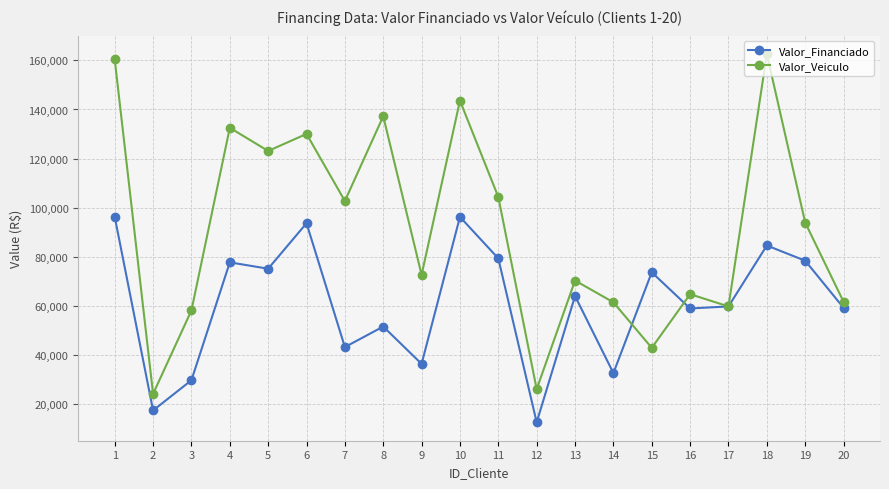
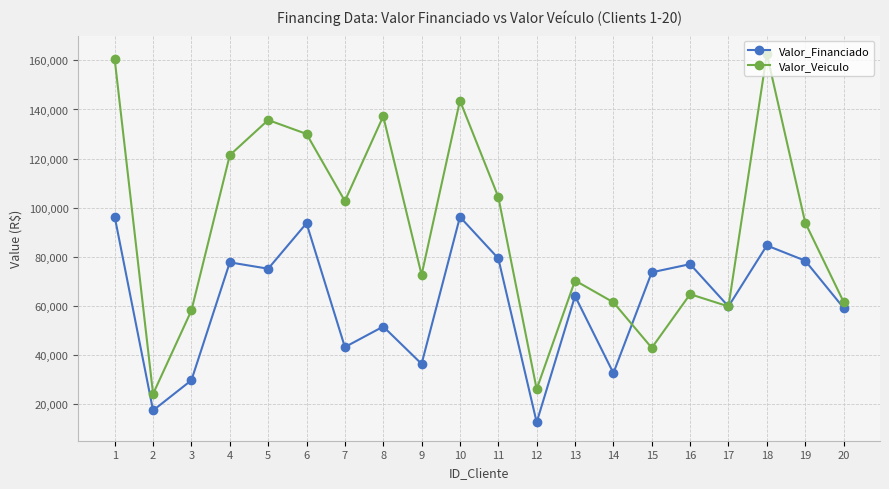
Valor_Veiculo, 4: 133,000 -> 121,000
Valor_Veiculo, 5: 123,000 -> 136,000
Valor_Financiado, 16: 59,000 -> 77,000
